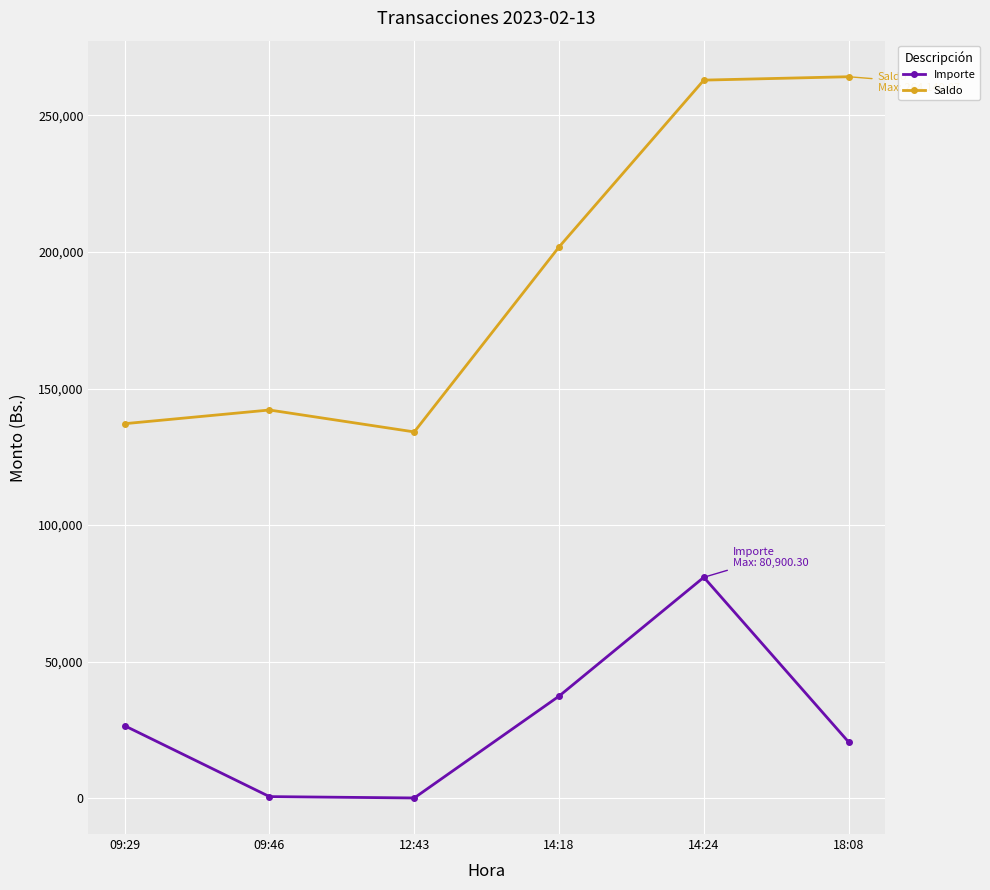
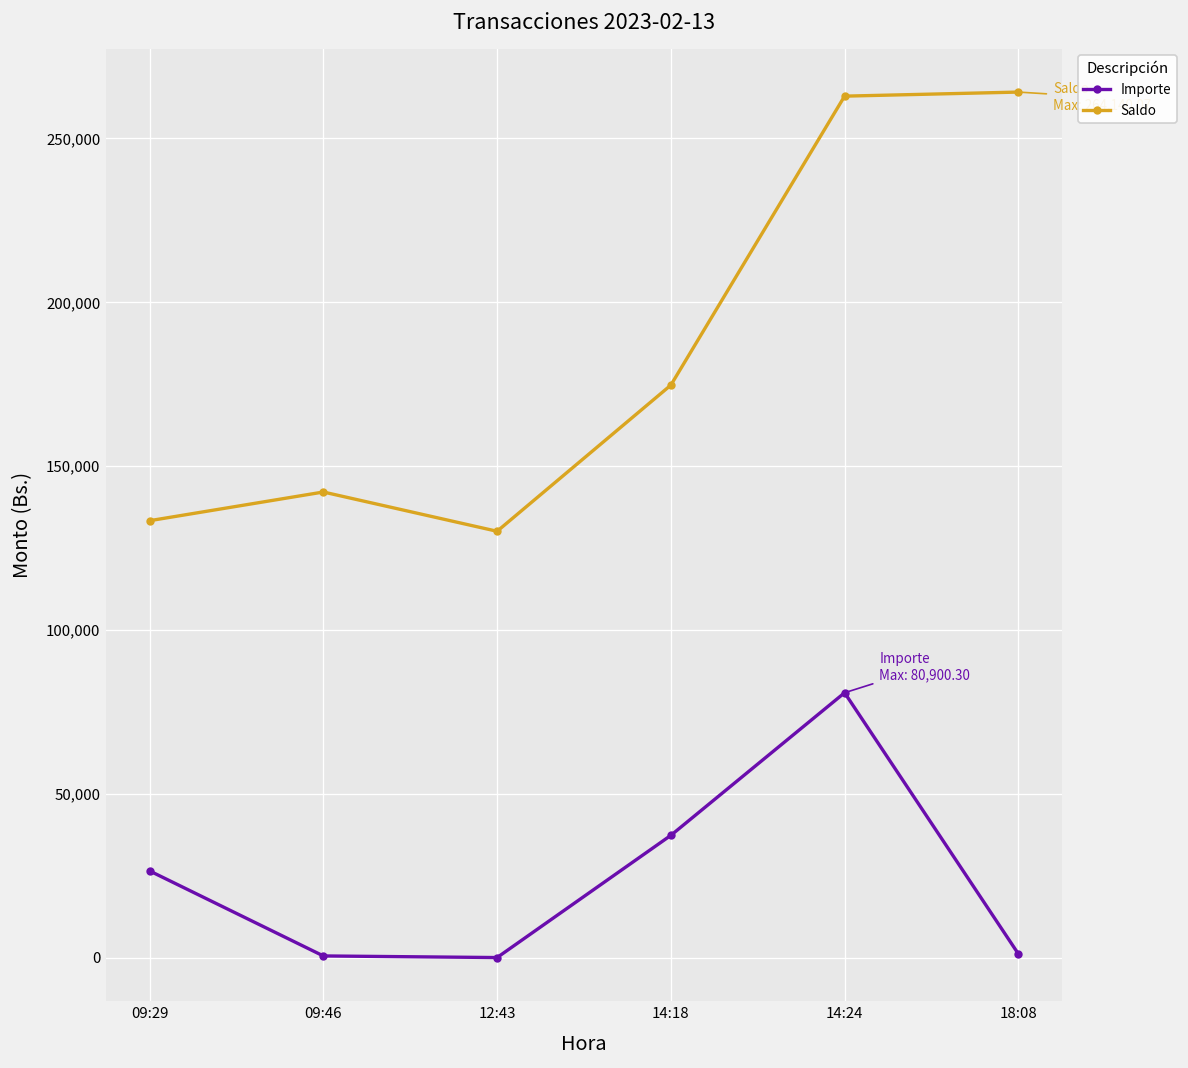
Saldo, 09:29: 137,000 -> 133,000
Saldo, 12:43: 134,000 -> 130,000
Saldo, 14:18: 202,000 -> 175,000
Importe, 18:08: 21,000 -> 1,000
